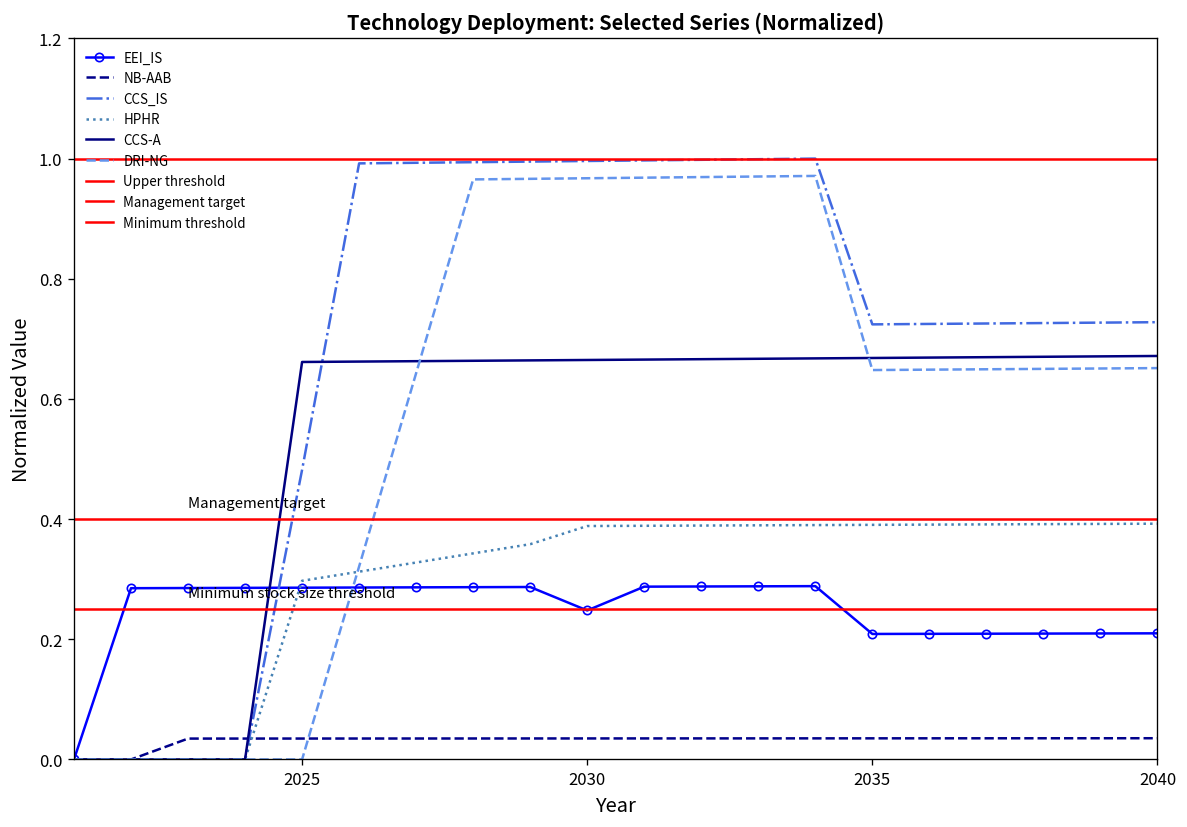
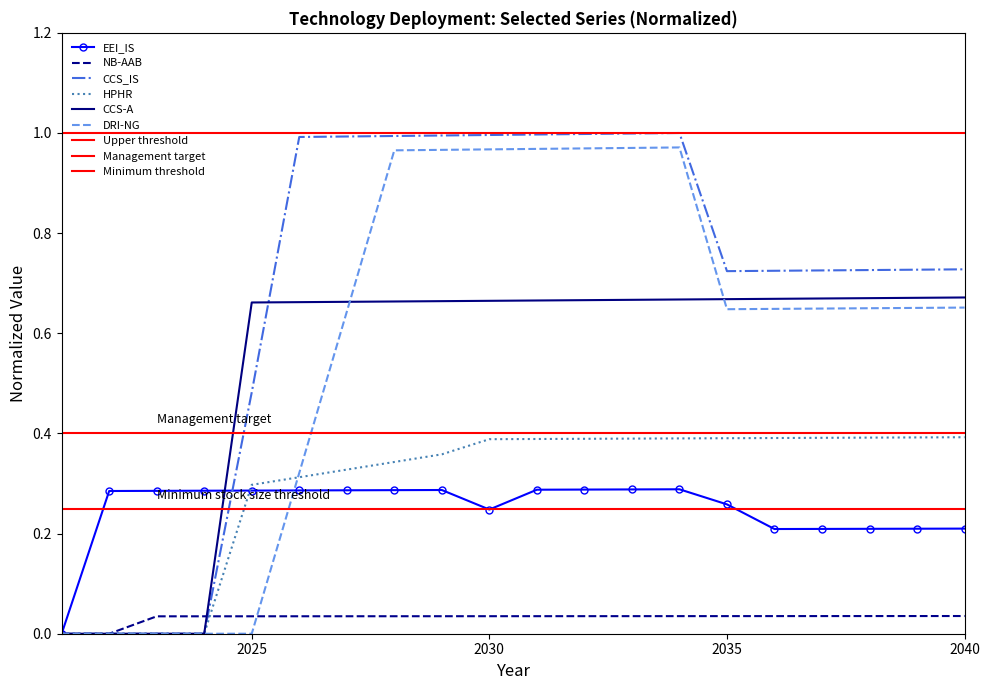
EEI_IS, 2035: 0.21 -> 0.26
